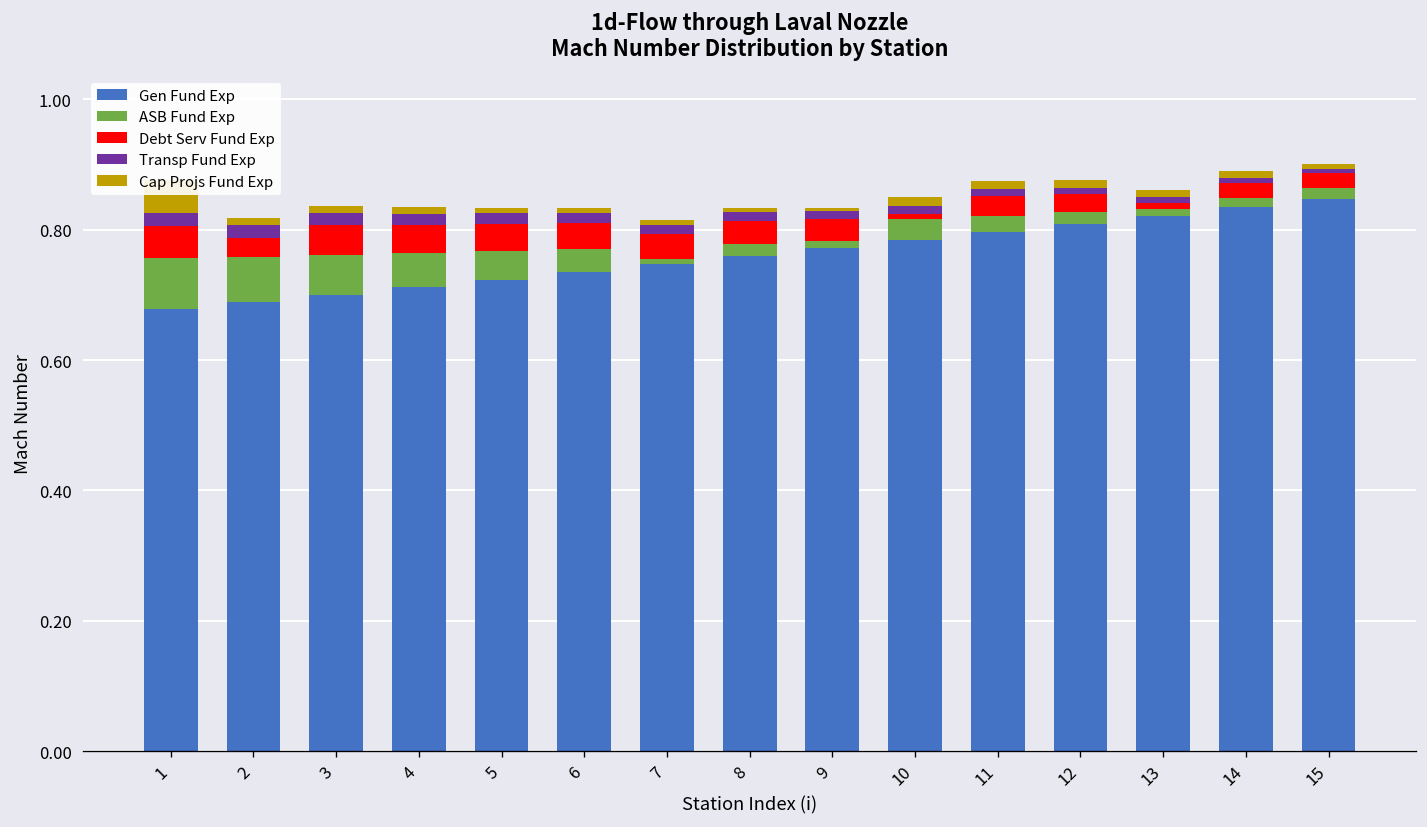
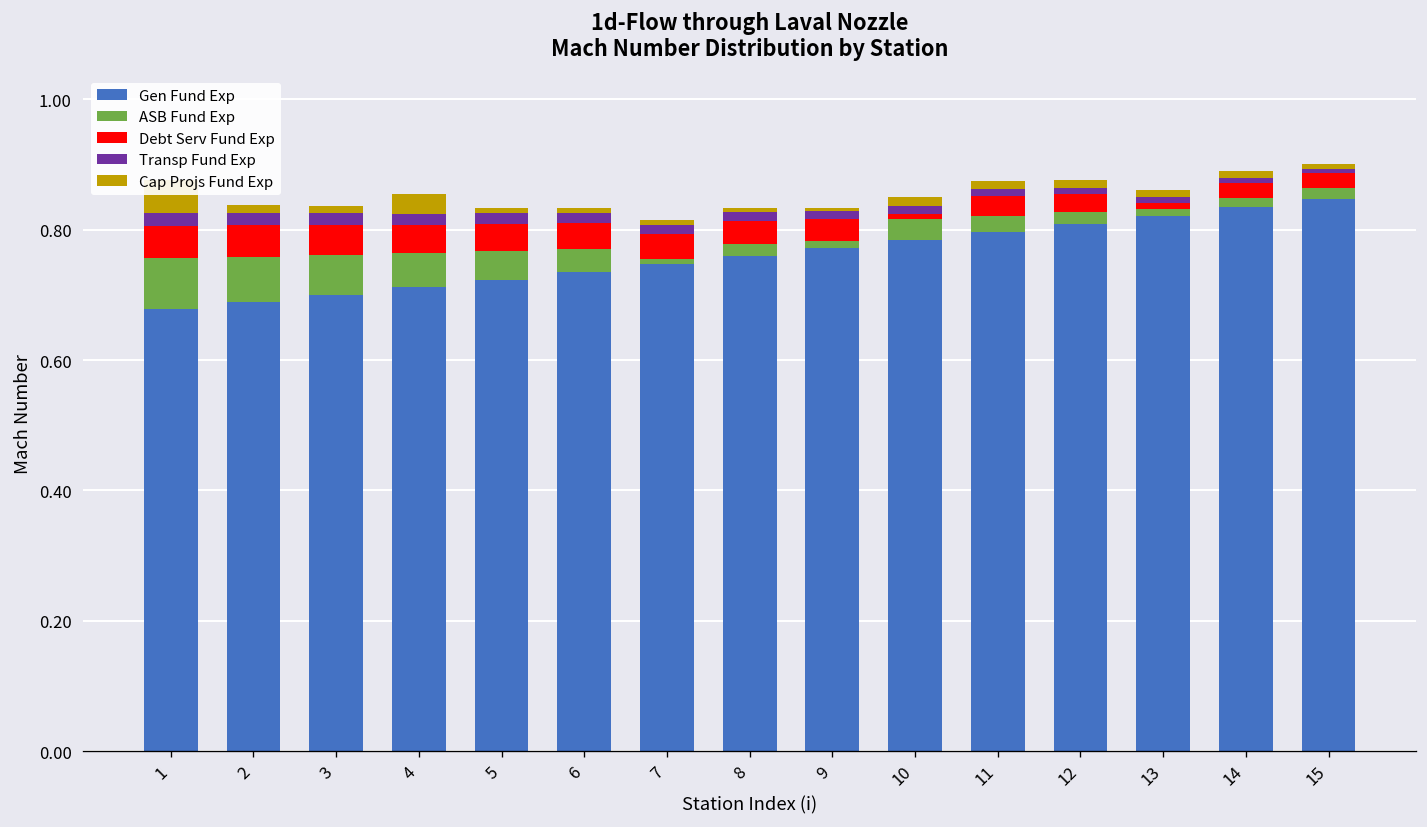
Debt Serv Fund Exp, 2: 0.03 -> 0.05
Cap Projs Fund Exp, 4: 0.01 -> 0.03
